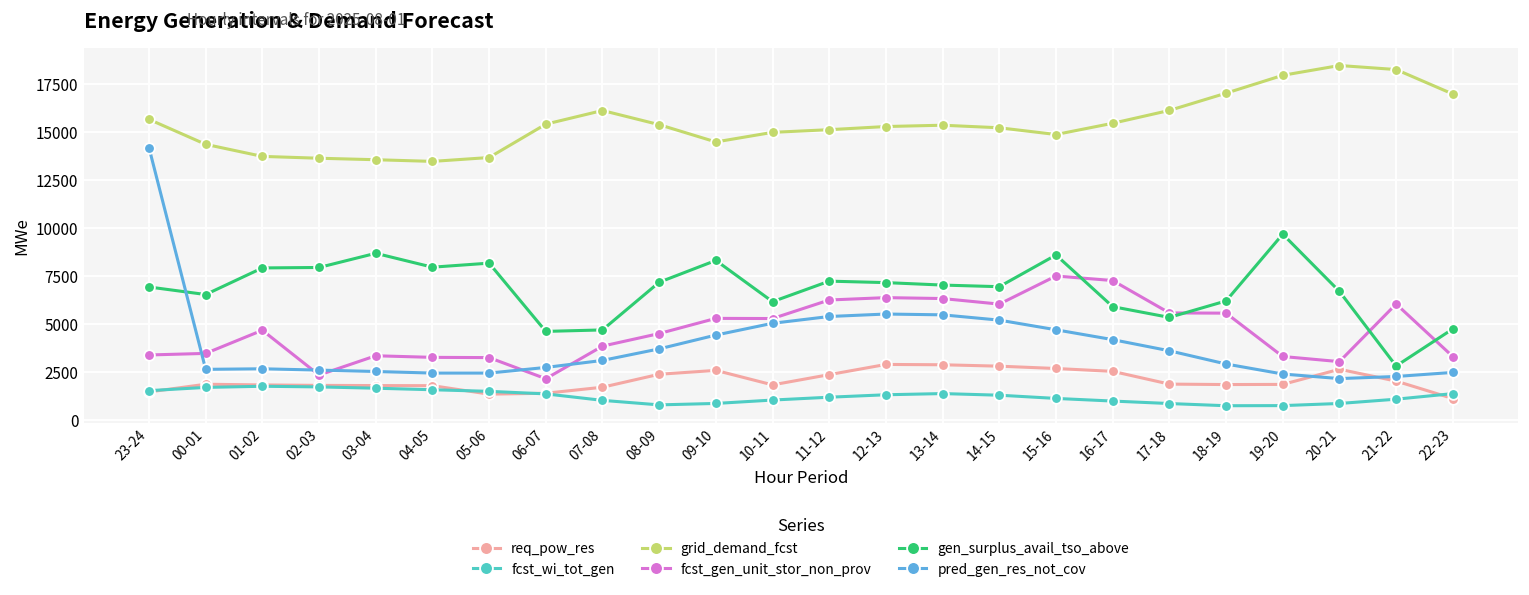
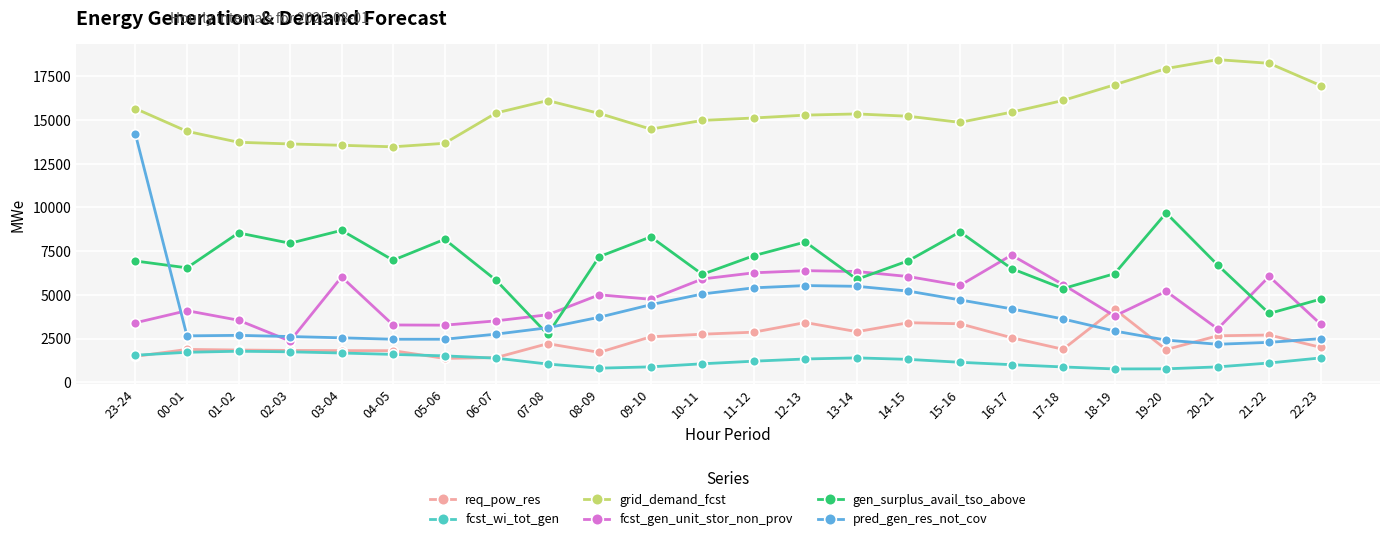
fcst_gen_unit_stor_non_prov, 00-01: 3500 -> 4100
fcst_gen_unit_stor_non_prov, 01-02: 4700 -> 3600
gen_surplus_avail_tso_above, 01-02: 7900 -> 8500
fcst_gen_unit_stor_non_prov, 03-04: 3400 -> 6000
gen_surplus_avail_tso_above, 04-05: 8000 -> 7000
fcst_gen_unit_stor_non_prov, 06-07: 2200 -> 3500
gen_surplus_avail_tso_above, 06-07: 4600 -> 5800
req_pow_res, 07-08: 1700 -> 2200
gen_surplus_avail_tso_above, 07-08: 4700 -> 2700
req_pow_res, 08-09: 2400 -> 1700
fcst_gen_unit_stor_non_prov, 08-09: 4500 -> 5000
fcst_gen_unit_stor_non_prov, 09-10: 5300 -> 4800
req_pow_res, 10-11: 1800 -> 2800
fcst_gen_unit_stor_non_prov, 10-11: 5300 -> 5900
req_pow_res, 11-12: 2400 -> 2900
req_pow_res, 12-13: 2900 -> 3400
gen_surplus_avail_tso_above, 12-13: 7200 -> 8000
gen_surplus_avail_tso_above, 13-14: 7000 -> 5900
req_pow_res, 14-15: 2800 -> 3400
req_pow_res, 15-16: 2700 -> 3300
fcst_gen_unit_stor_non_prov, 15-16: 7500 -> 5500
gen_surplus_avail_tso_above, 16-17: 5900 -> 6500
req_pow_res, 18-19: 1900 -> 4200
fcst_gen_unit_stor_non_prov, 18-19: 5600 -> 3800
fcst_gen_unit_stor_non_prov, 19-20: 3300 -> 5200
req_pow_res, 21-22: 2000 -> 2700
gen_surplus_avail_tso_above, 21-22: 2800 -> 3900
req_pow_res, 22-23: 1100 -> 2000
